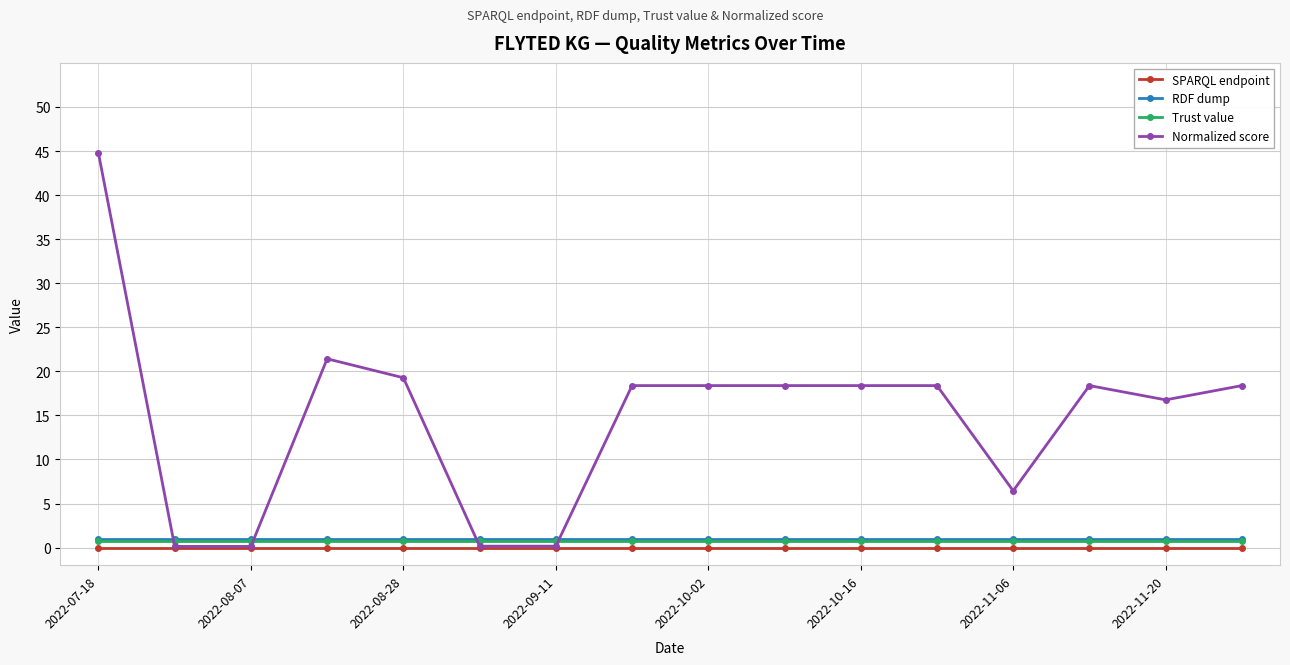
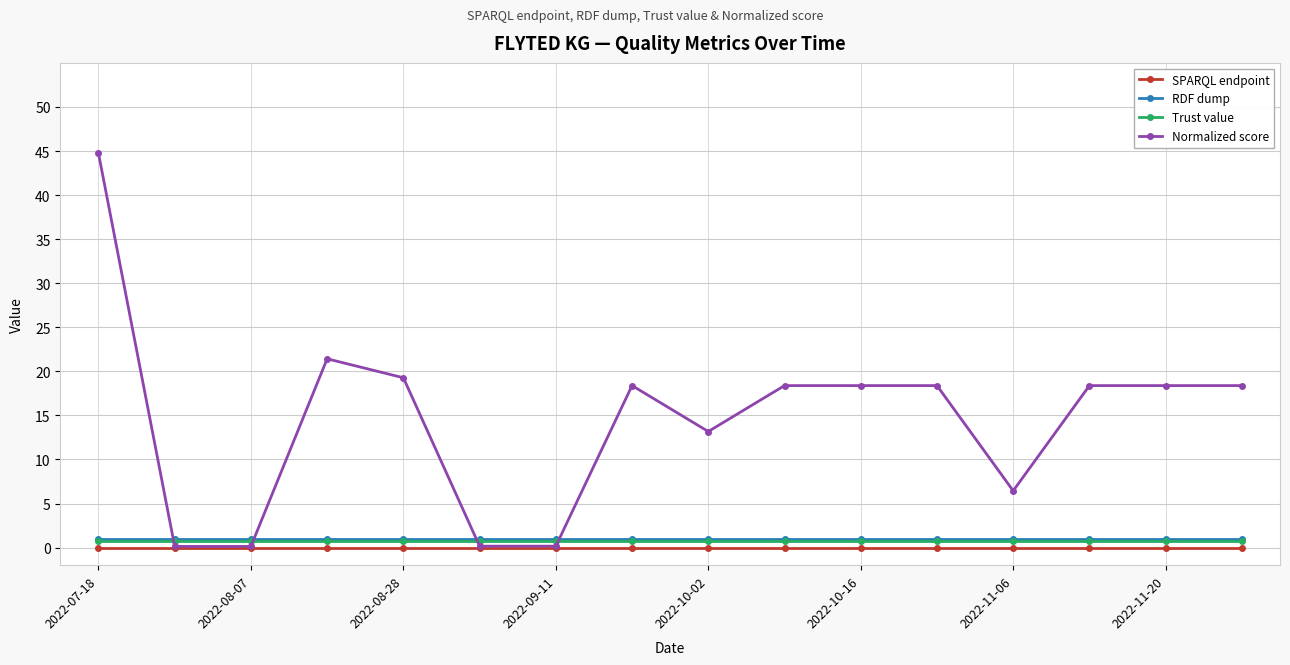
Normalized score, 2022-10-02: 18 -> 13
Normalized score, 2022-11-20: 17 -> 18
